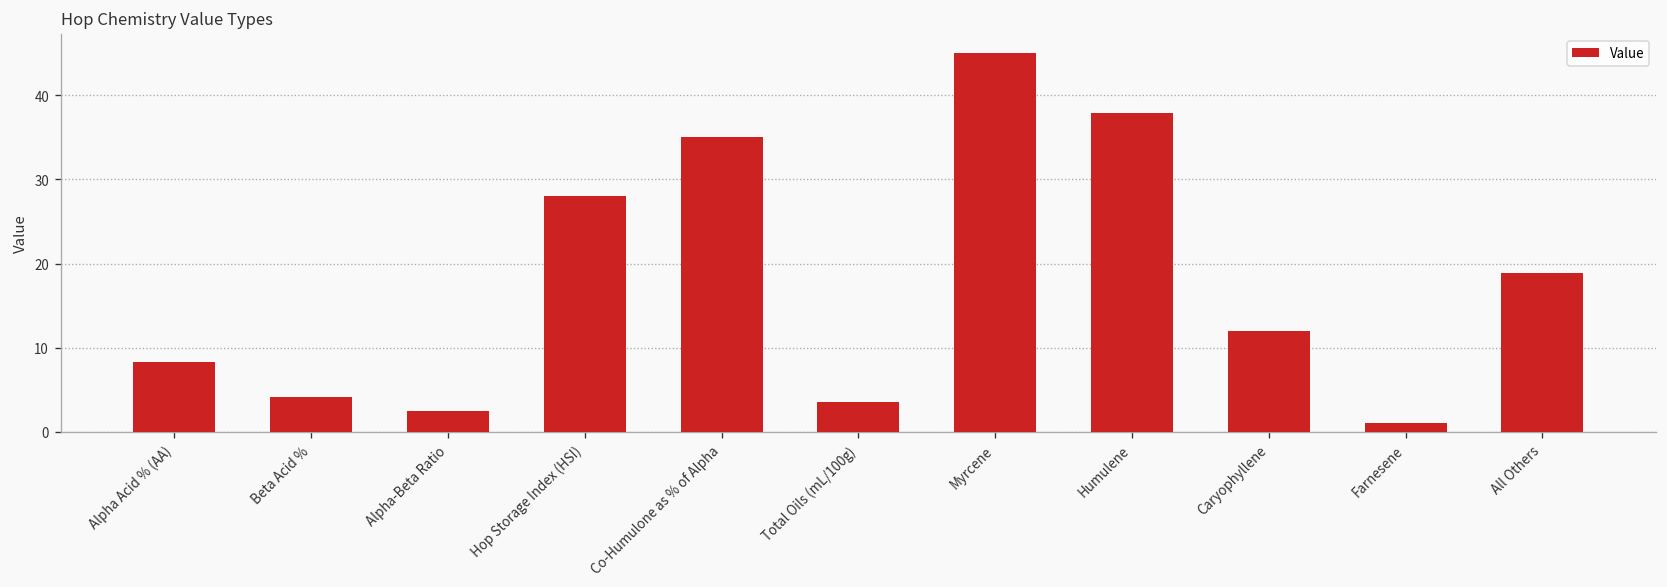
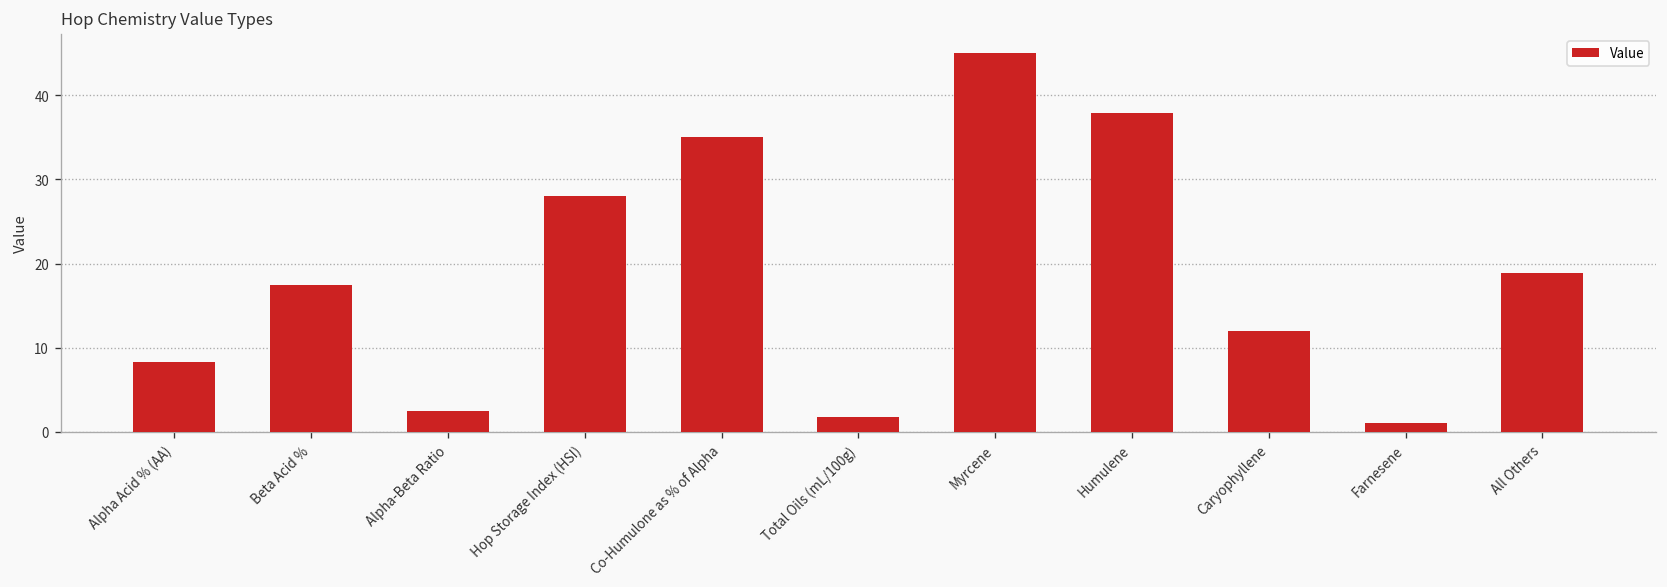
Beta Acid %: 4 -> 18
Total Oils (mL/100g): 4 -> 2
